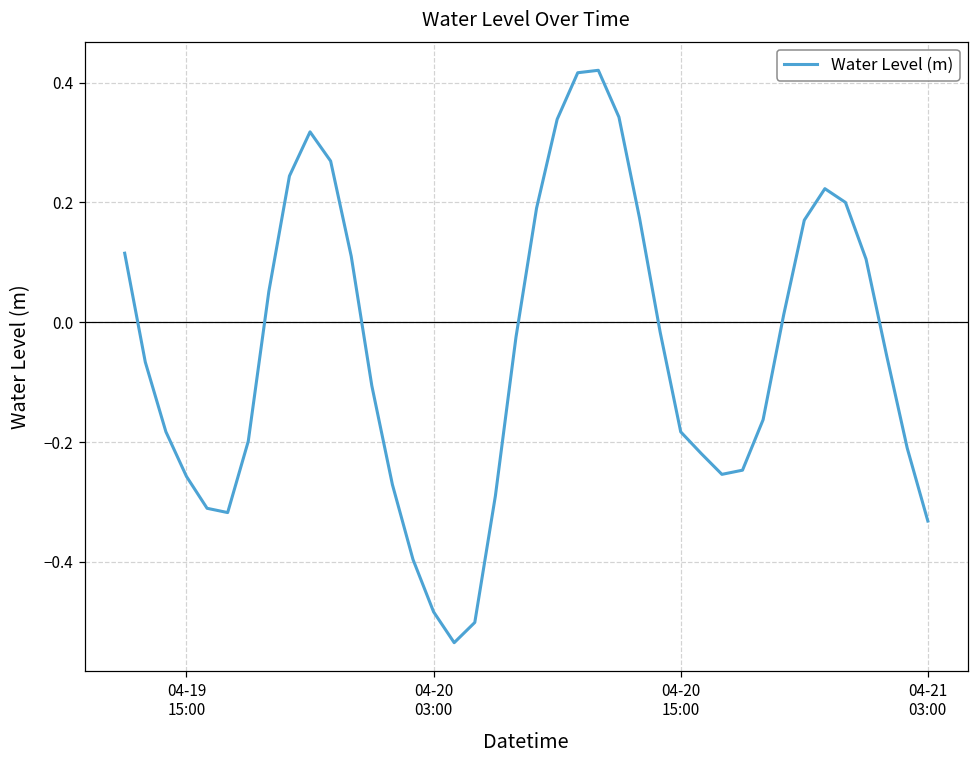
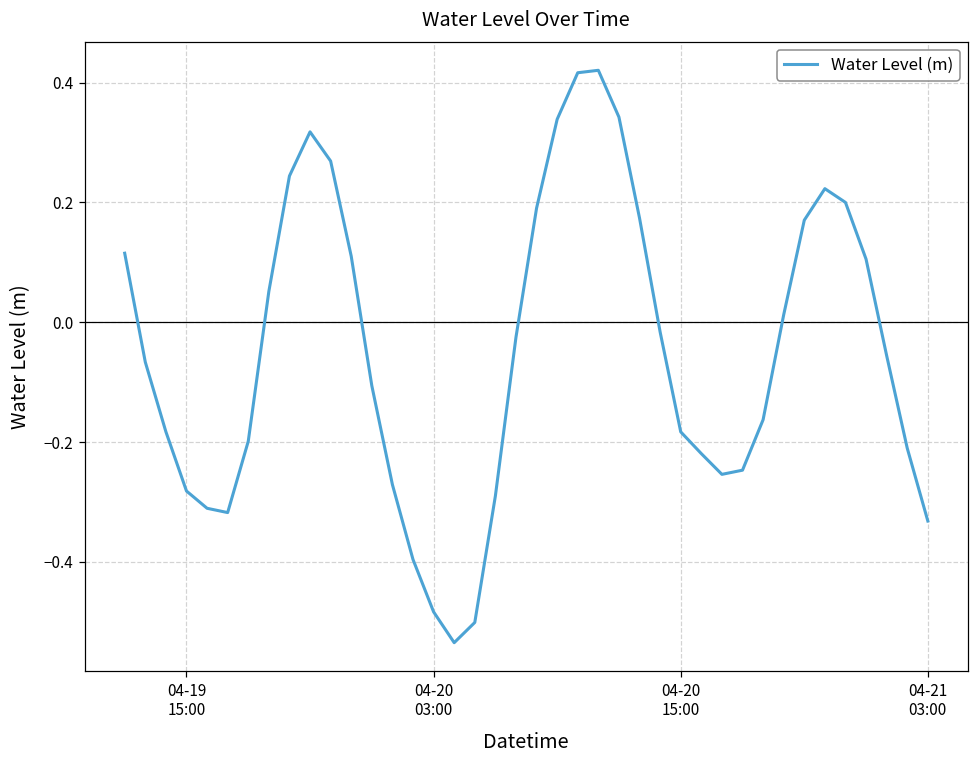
04-19 15:00: -0.26 -> -0.28
